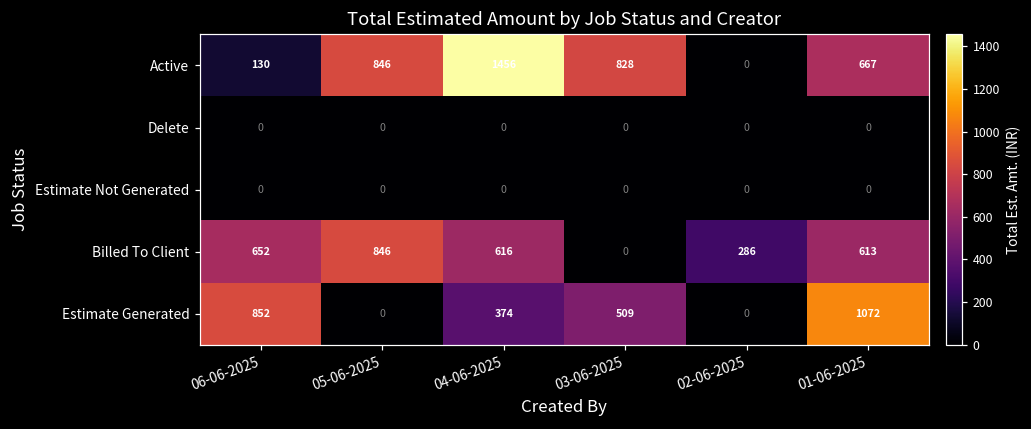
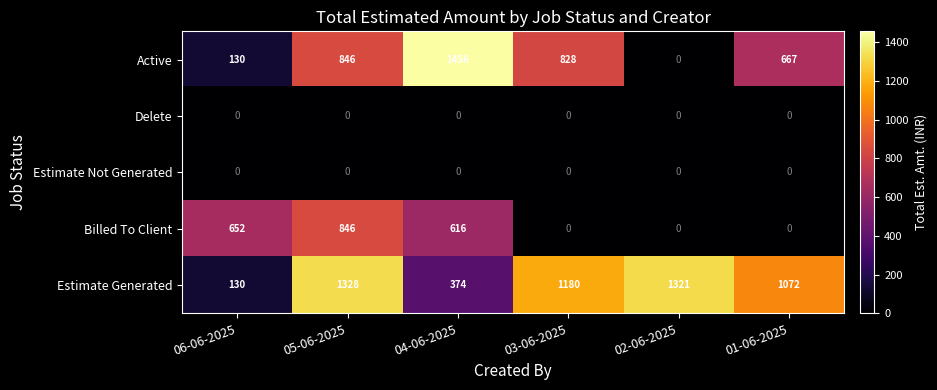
Billed To Client, 02-06-2025: 286 -> 0
Billed To Client, 01-06-2025: 613 -> 0
Estimate Generated, 06-06-2025: 852 -> 130
Estimate Generated, 05-06-2025: 0 -> 1328
Estimate Generated, 03-06-2025: 509 -> 1180
Estimate Generated, 02-06-2025: 0 -> 1321
